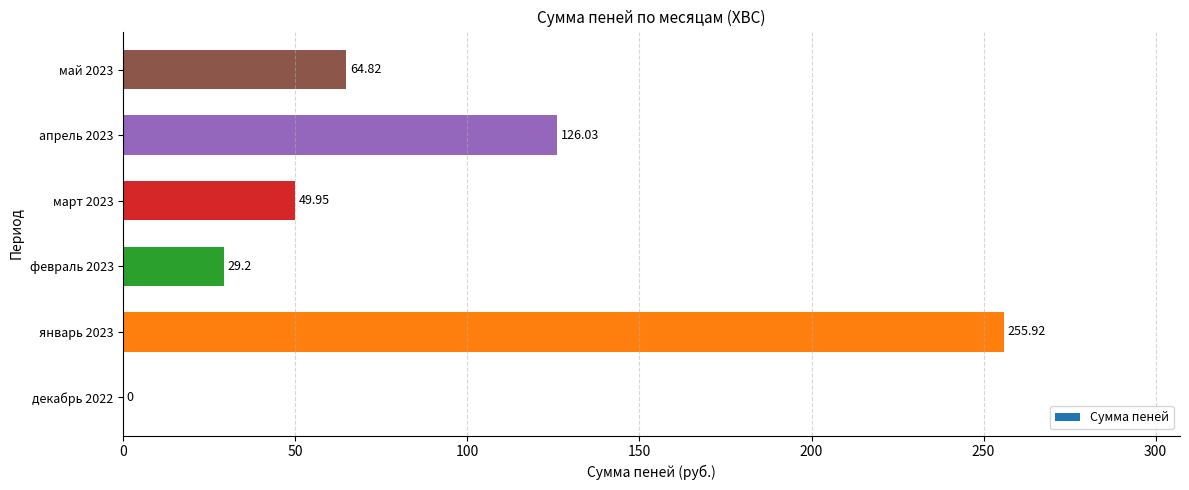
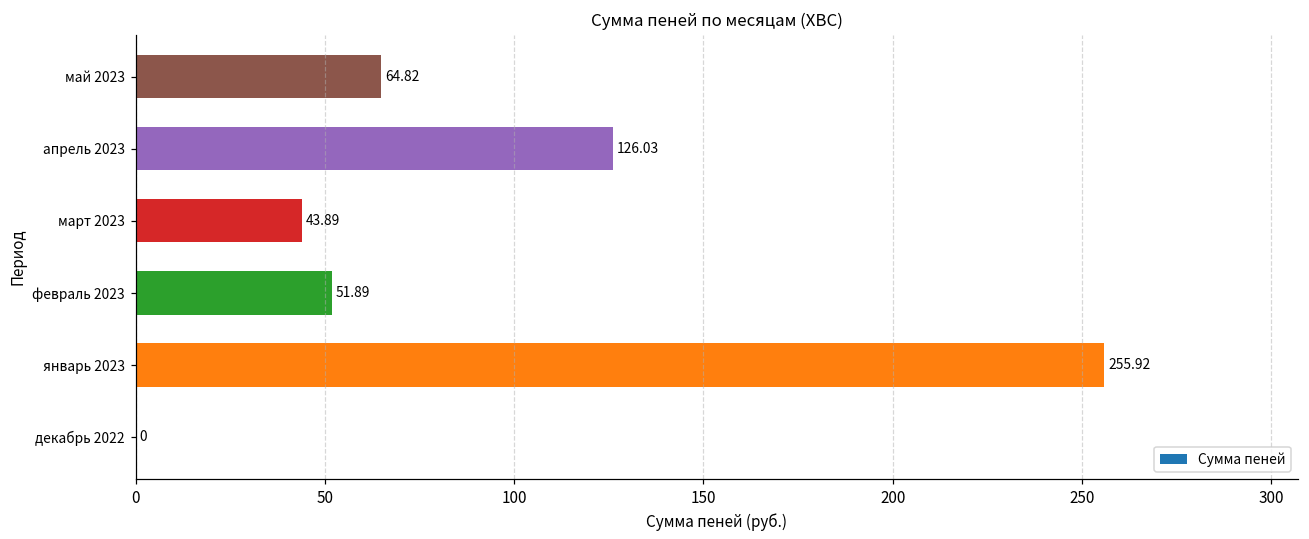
март 2023: 49.95 -> 43.89
февраль 2023: 29.2 -> 51.89
